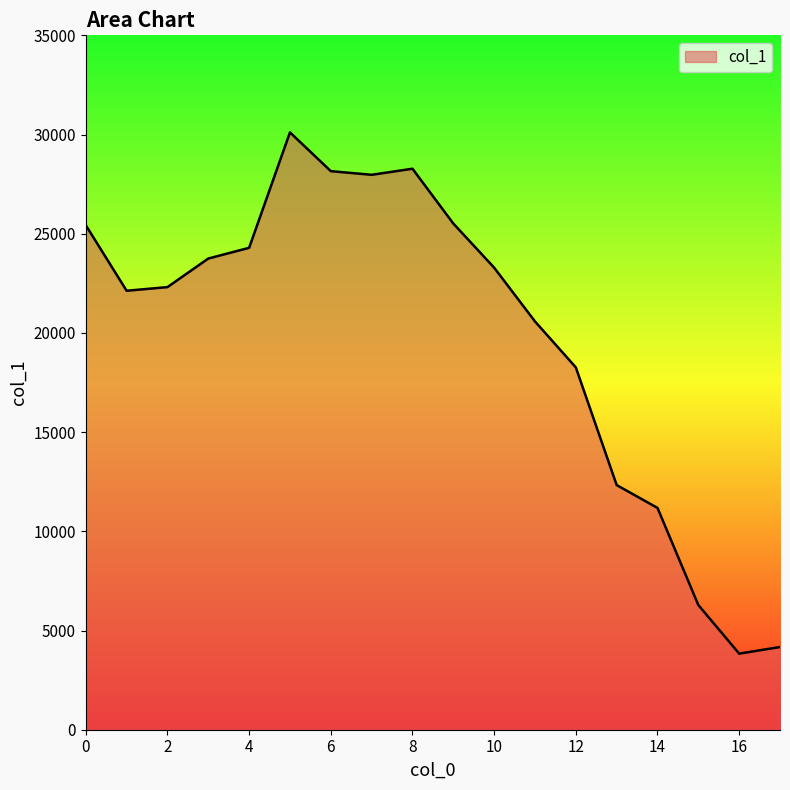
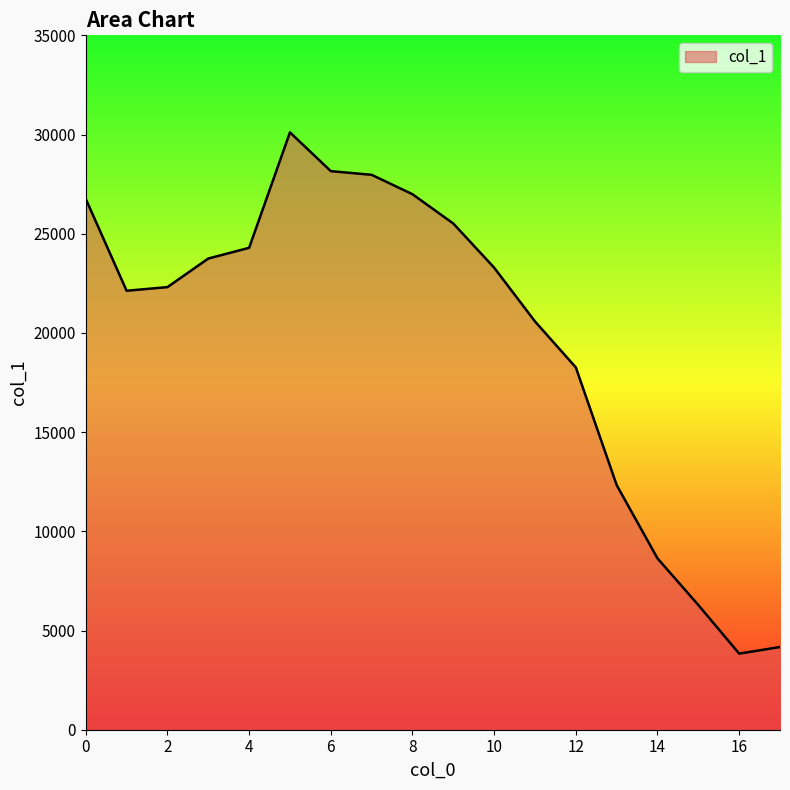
0: 25400 -> 26800
8: 28300 -> 27000
14: 11200 -> 8600
